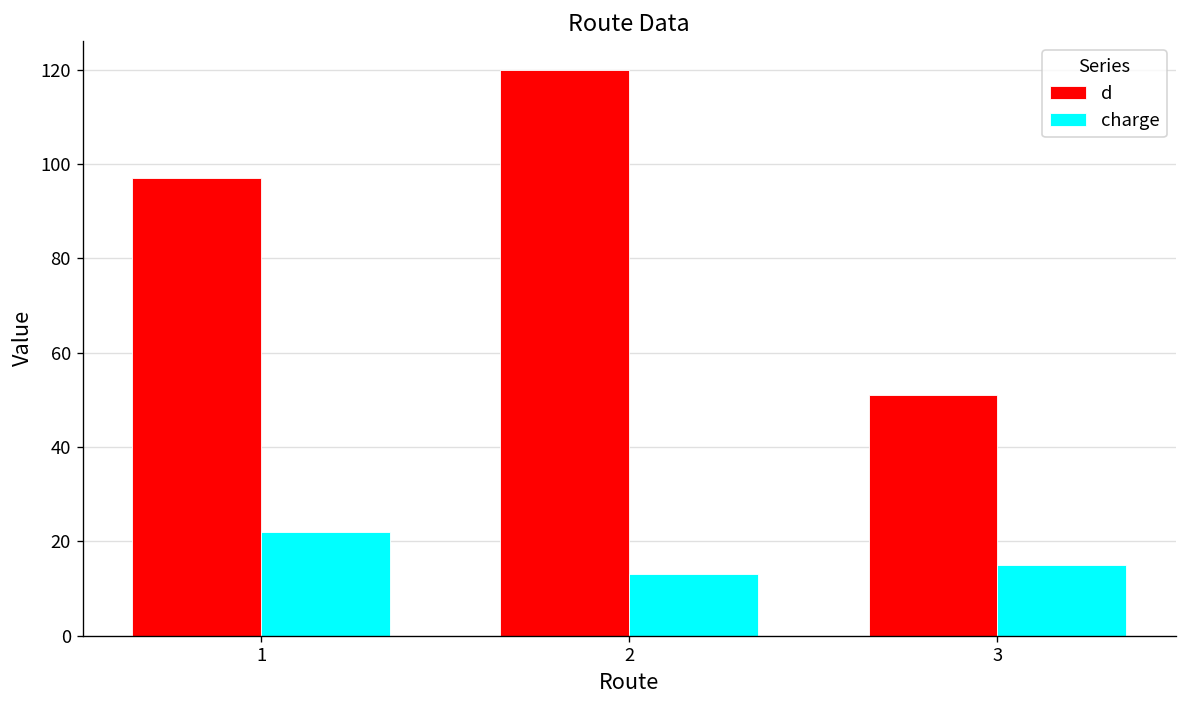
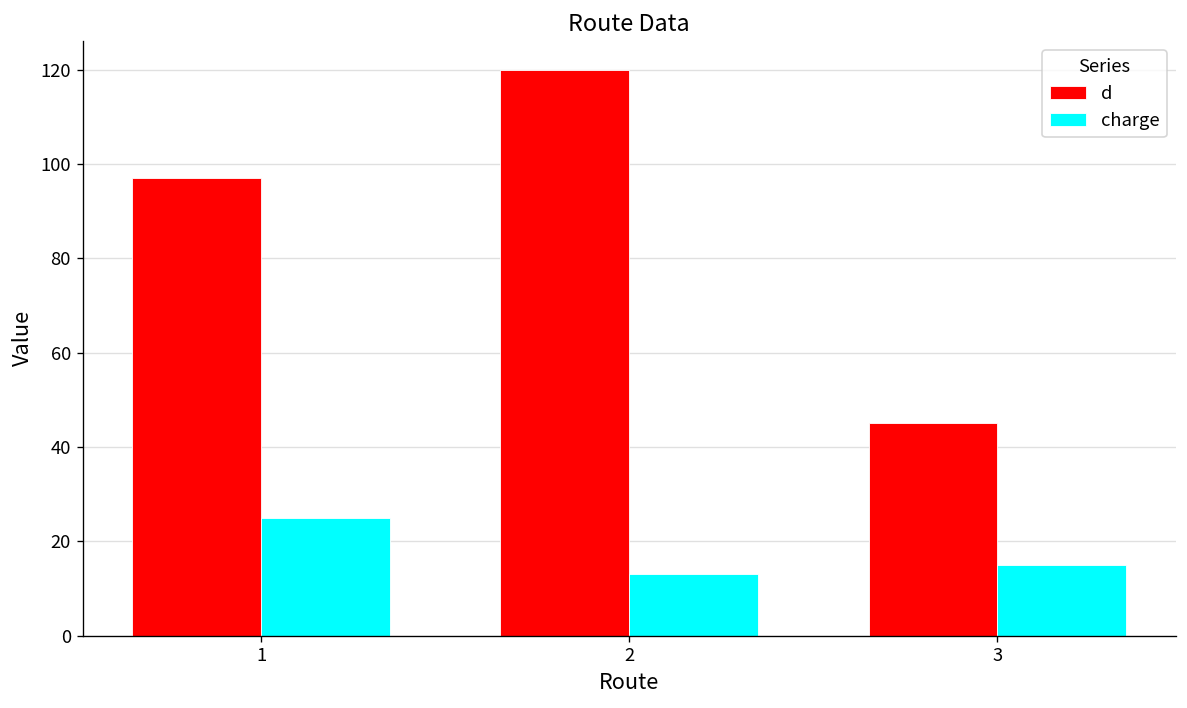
charge, 1: 22 -> 25
d, 3: 51 -> 45
